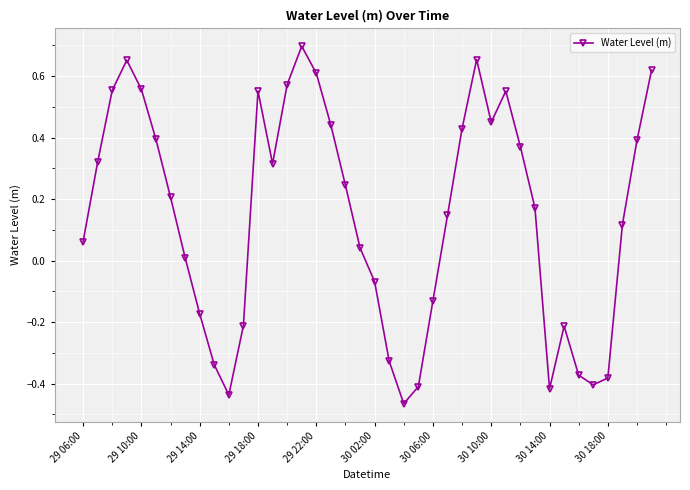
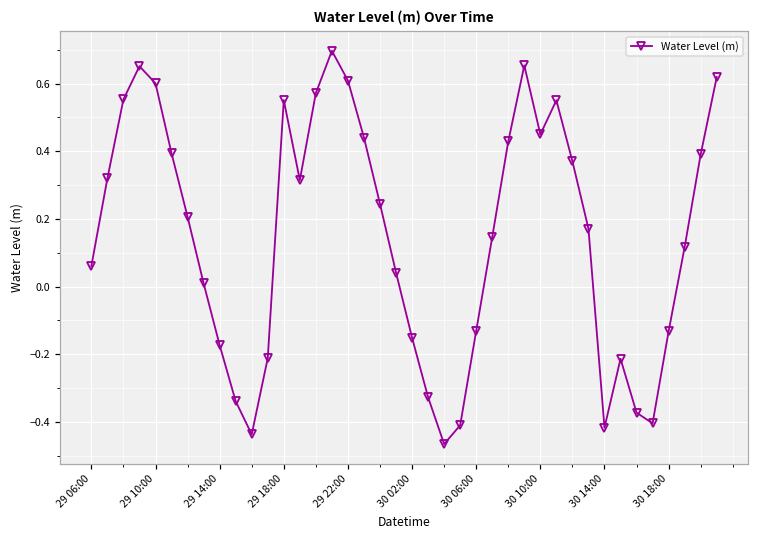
29 10:00: 0.56 -> 0.60
30 02:00: -0.07 -> -0.15
30 18:00: -0.38 -> -0.13
